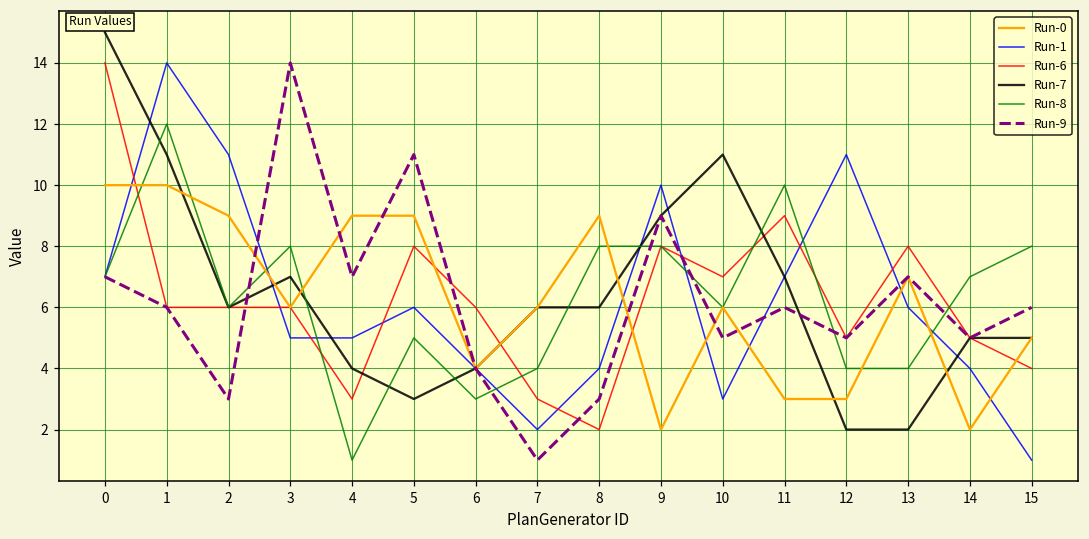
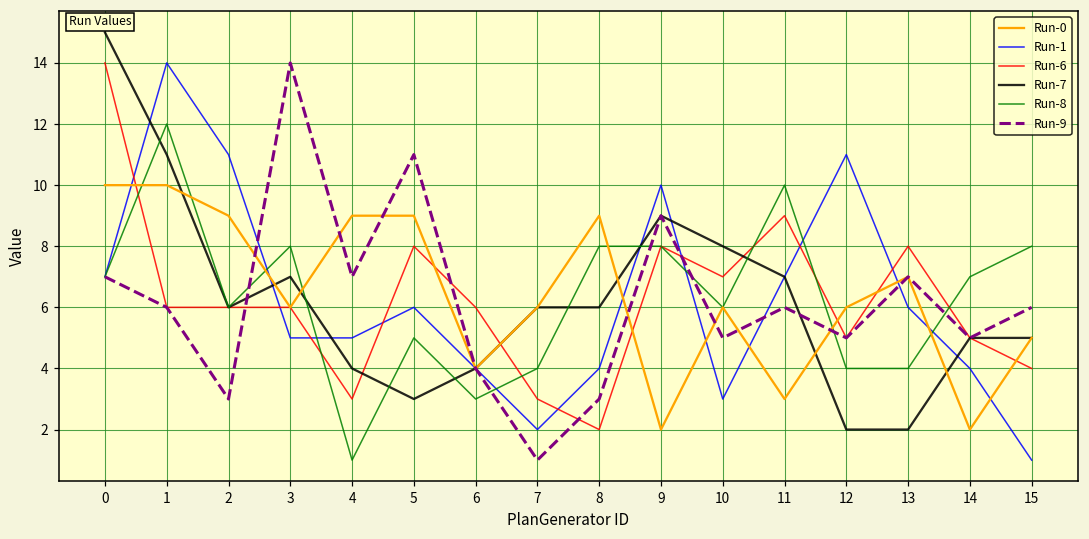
Run-7, 10: 11 -> 8
Run-0, 12: 3 -> 6
